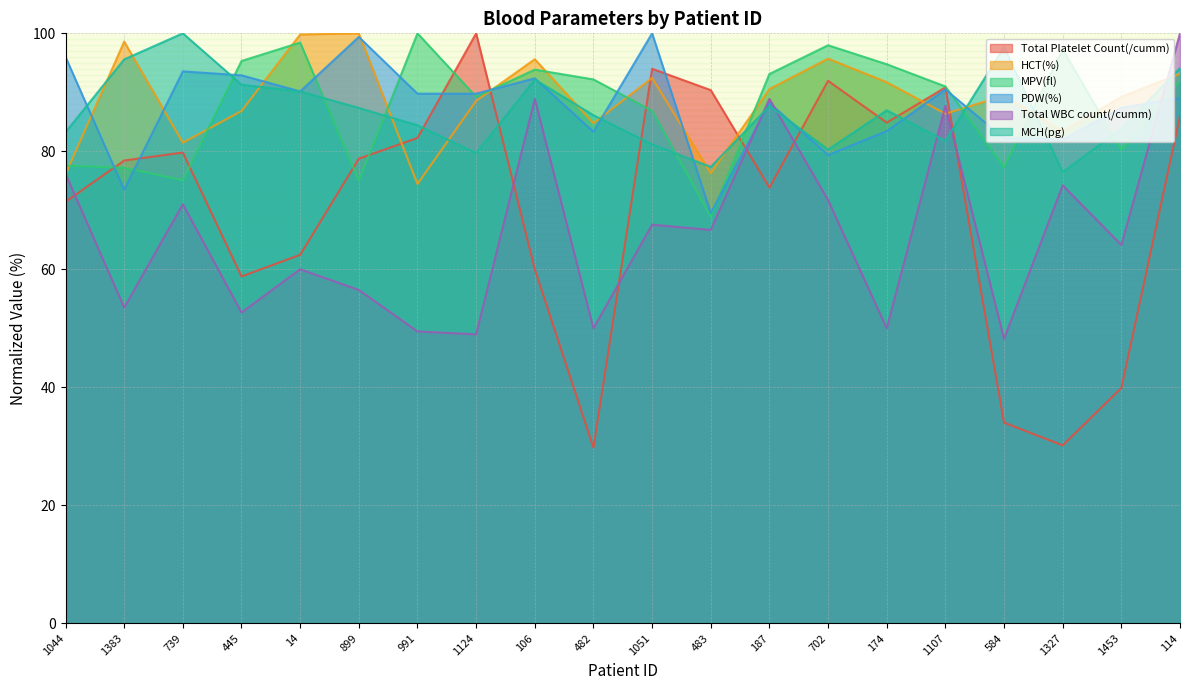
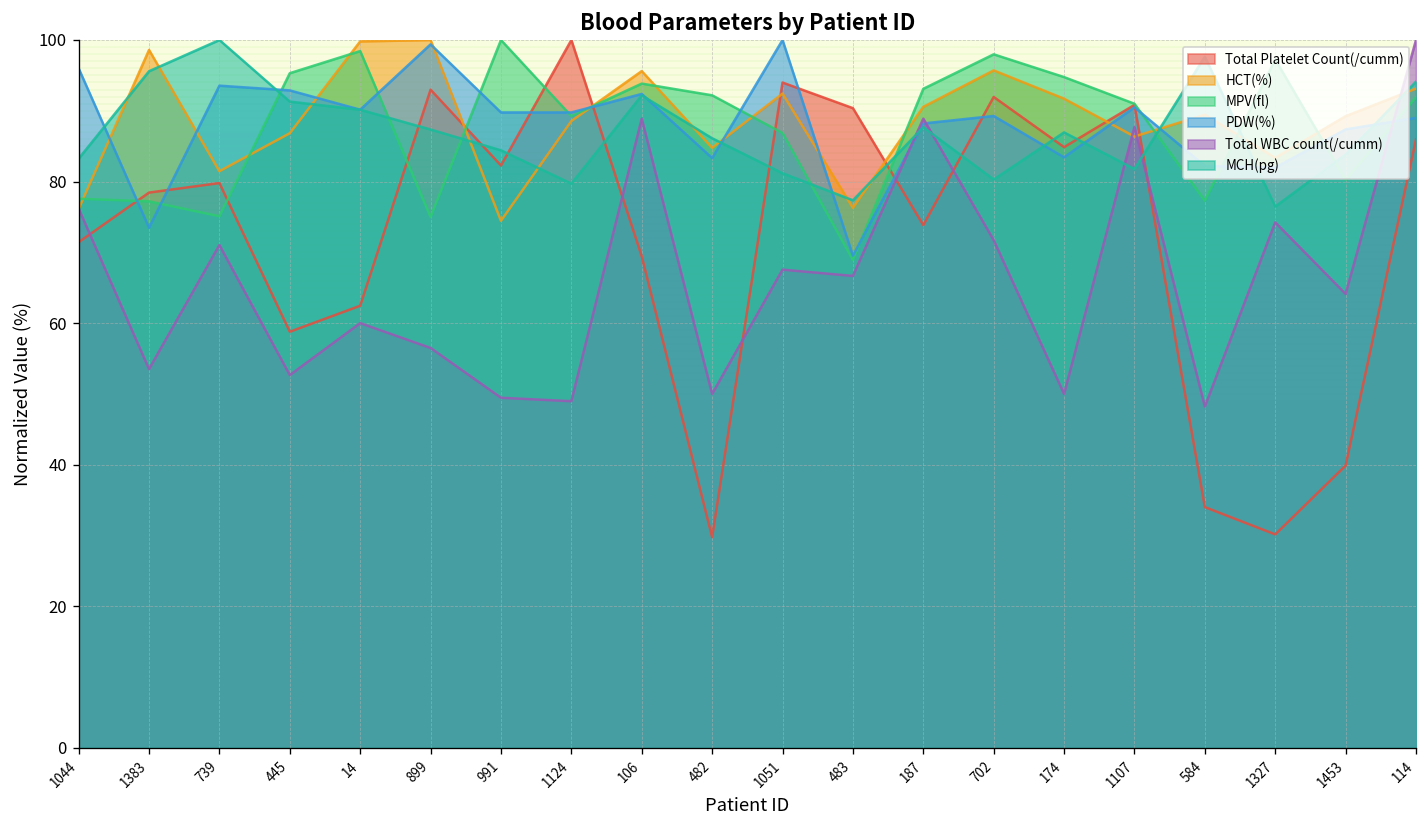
Total Platelet Count(/cumm), 899: 79 -> 93
Total Platelet Count(/cumm), 106: 60 -> 69
PDW(%), 702: 79 -> 89
